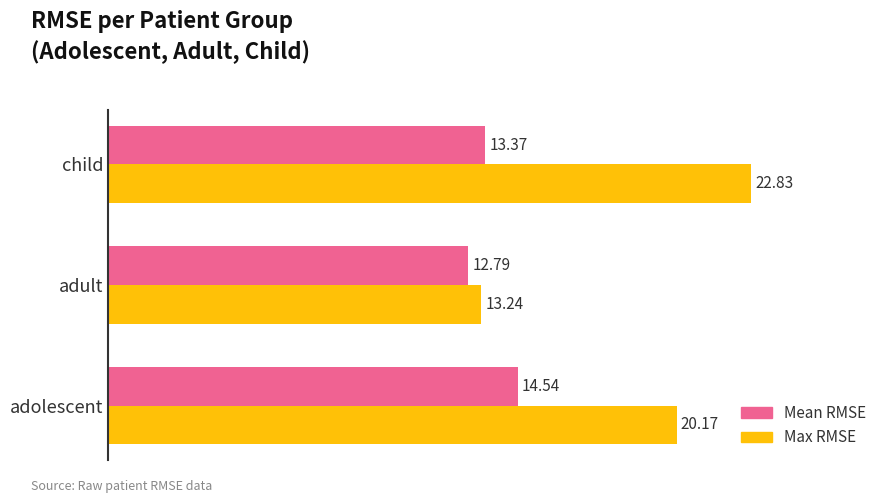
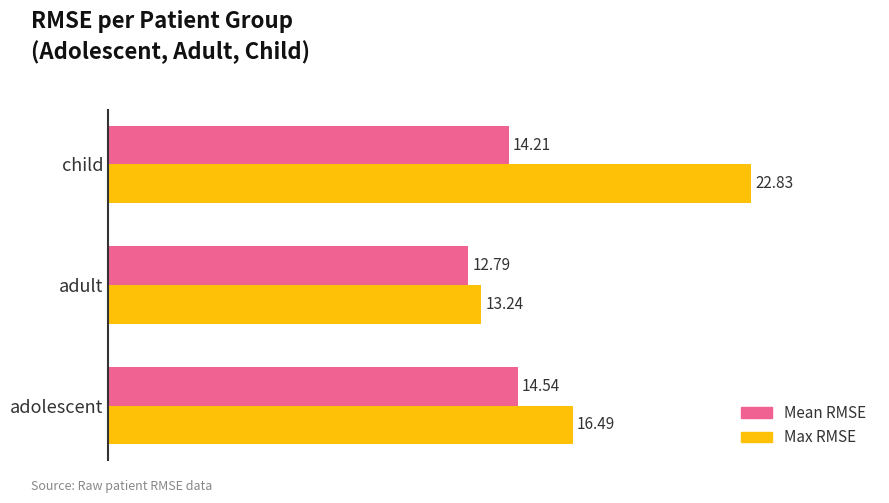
Mean RMSE, child: 13.37 -> 14.21
Max RMSE, adolescent: 20.17 -> 16.49
